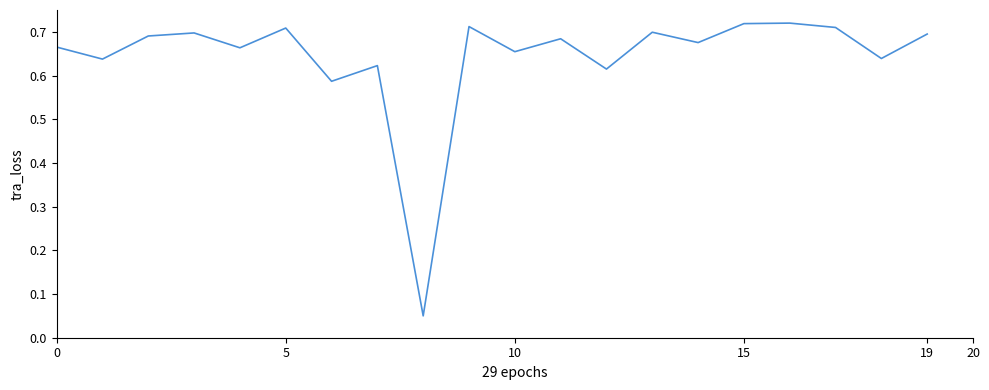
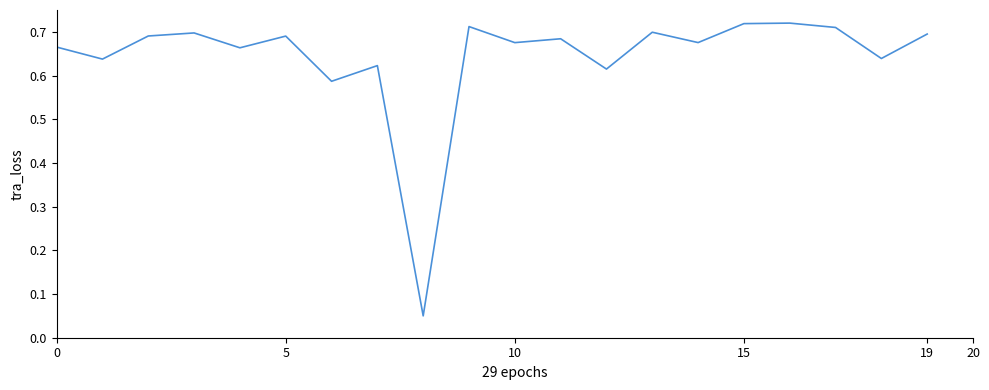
5: 0.71 -> 0.69
10: 0.65 -> 0.68
